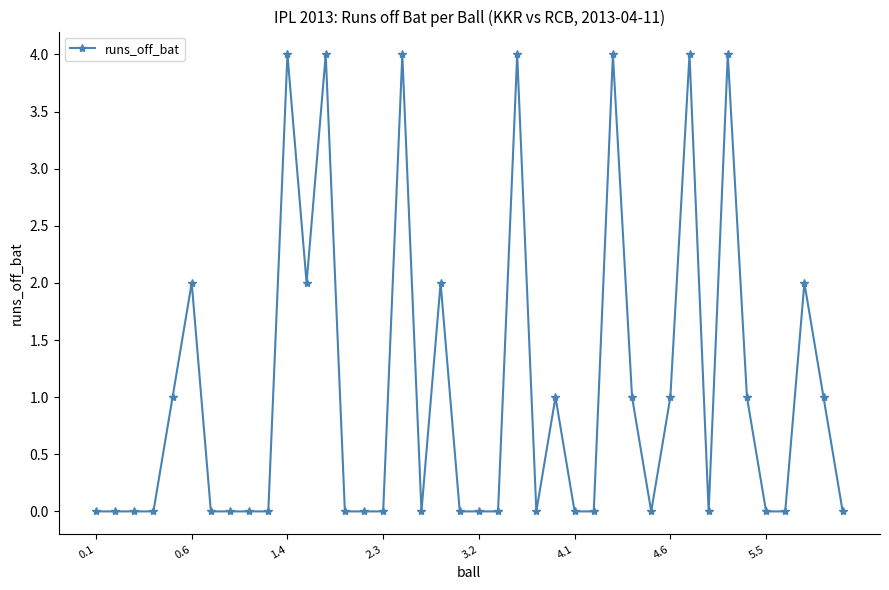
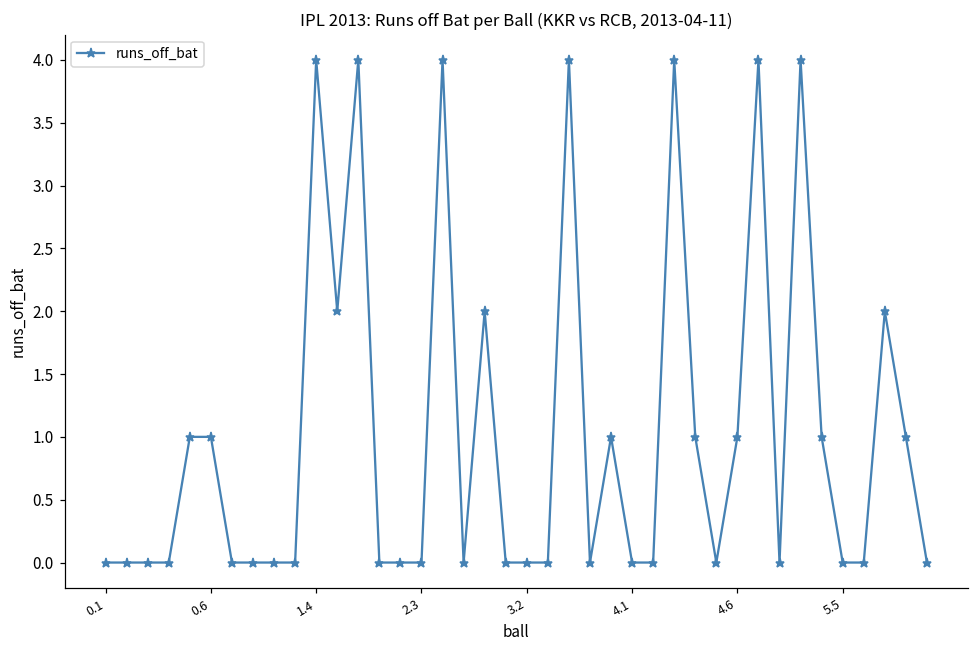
0.6: 2 -> 1
